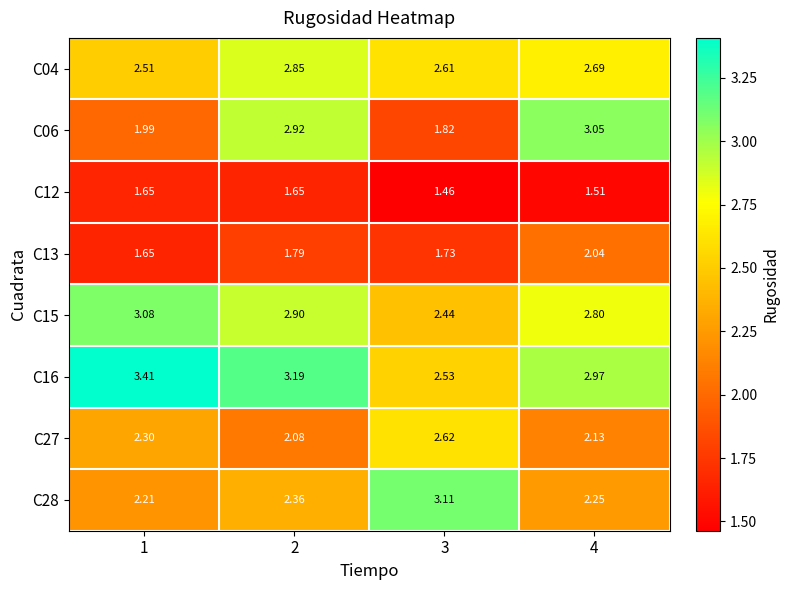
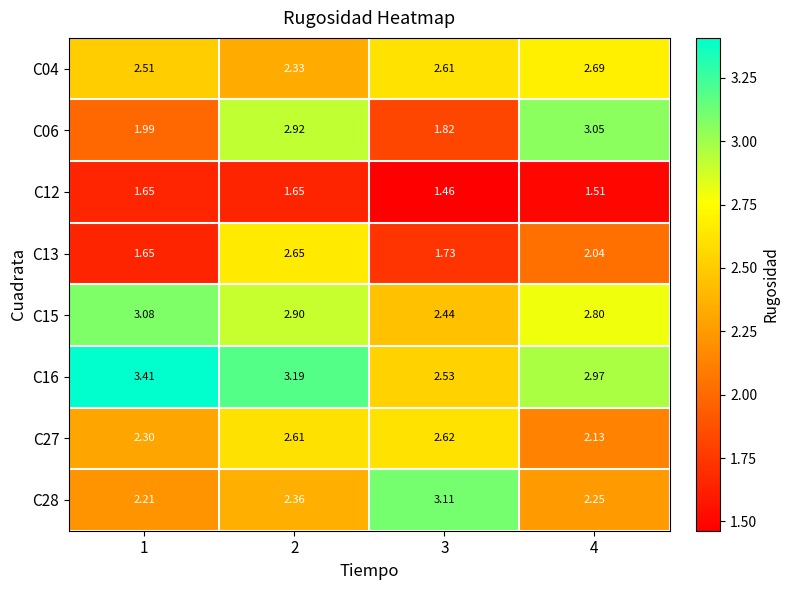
C04, 2: 2.85 -> 2.33
C13, 2: 1.79 -> 2.65
C27, 2: 2.08 -> 2.61
